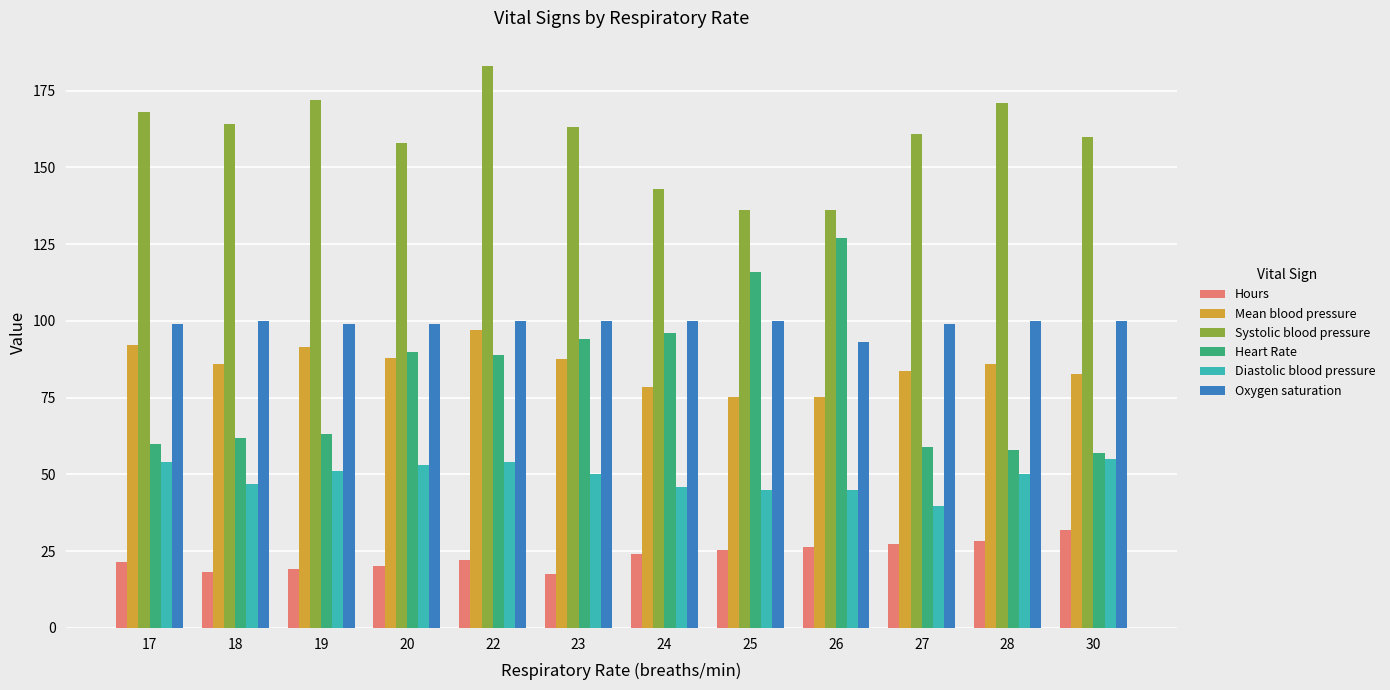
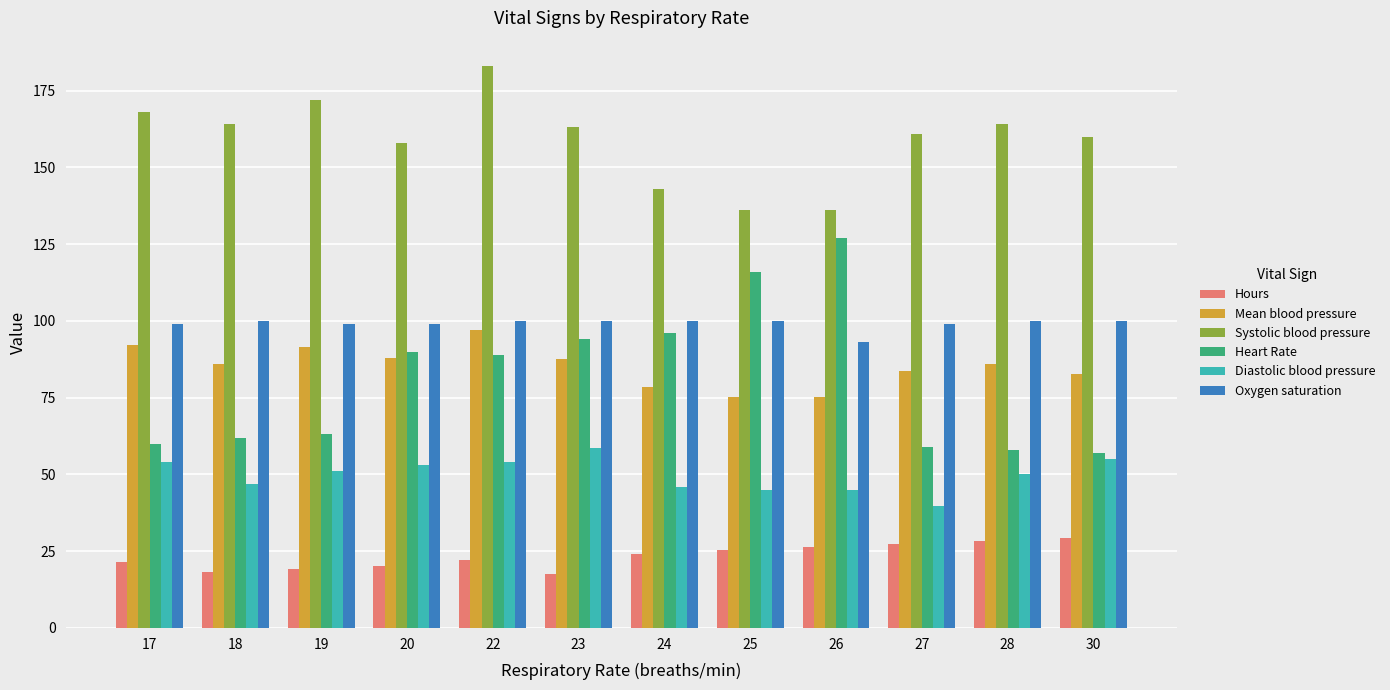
Diastolic blood pressure, 23: 50 -> 59
Systolic blood pressure, 28: 171 -> 164
Hours, 30: 32 -> 29
